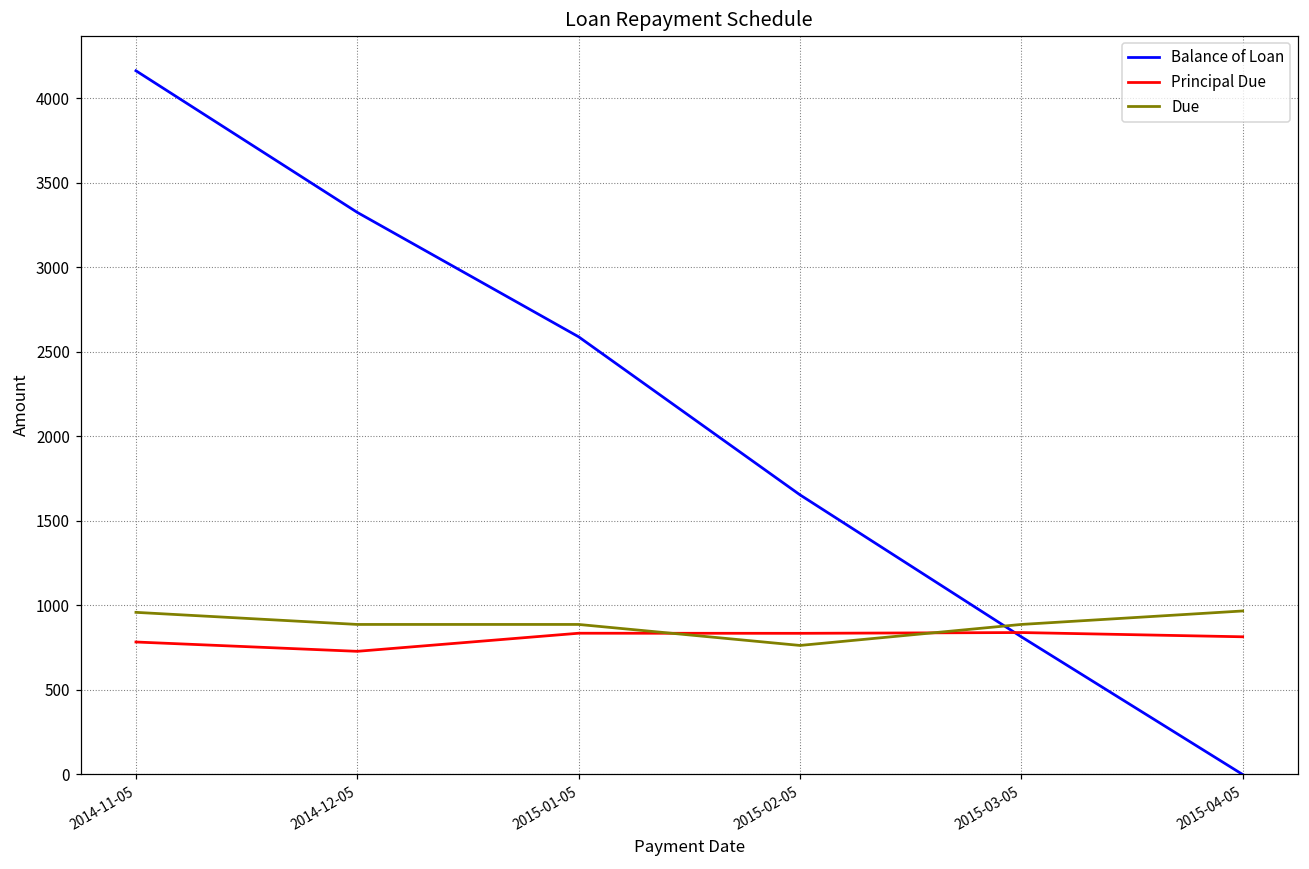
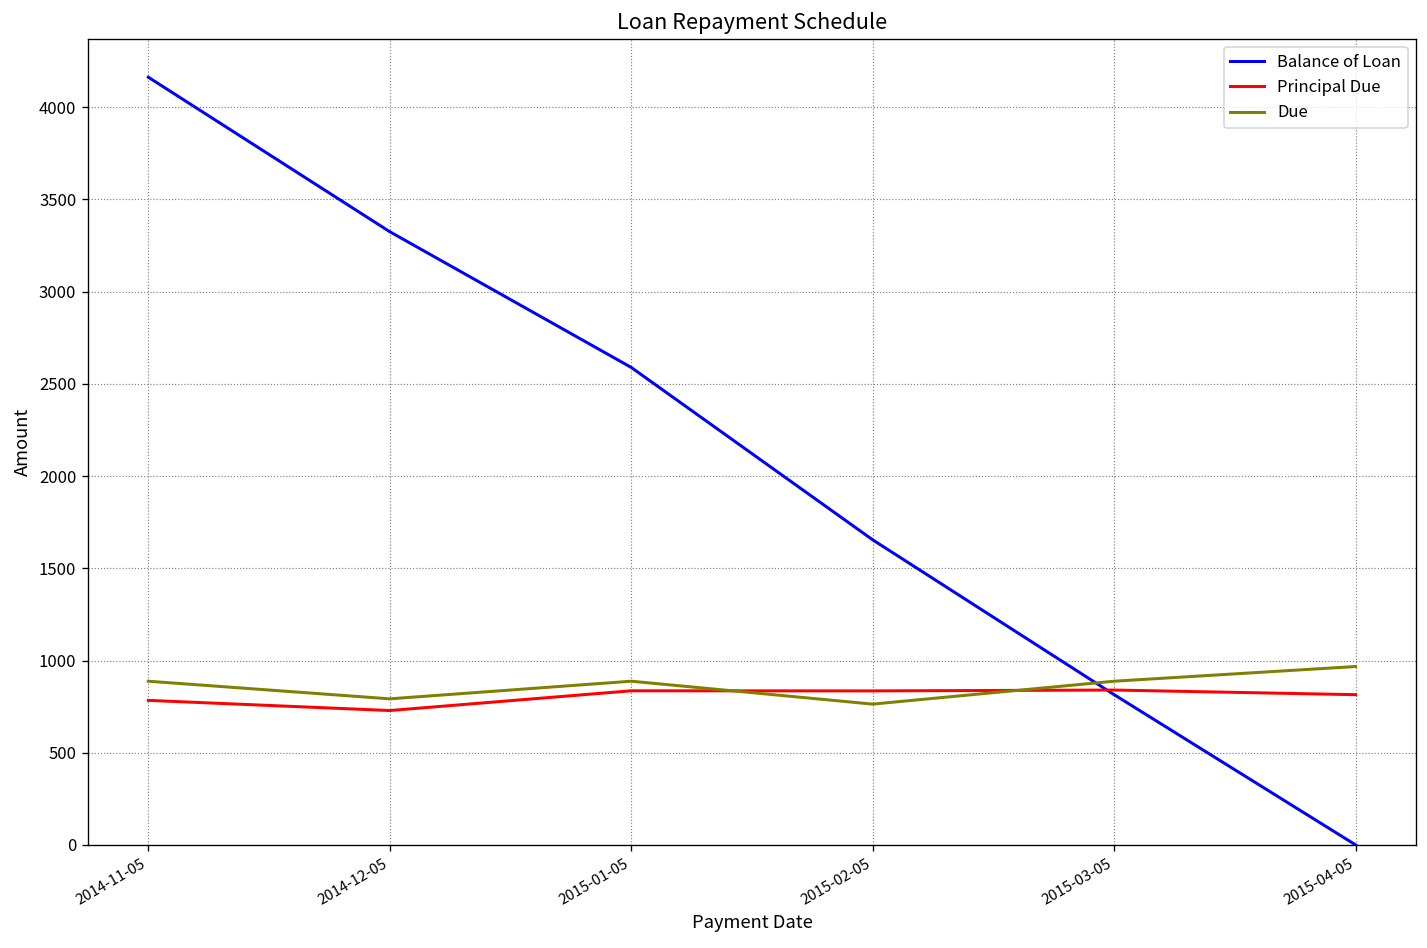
Due, 2014-11-05: 960 -> 890
Due, 2014-12-05: 890 -> 790
